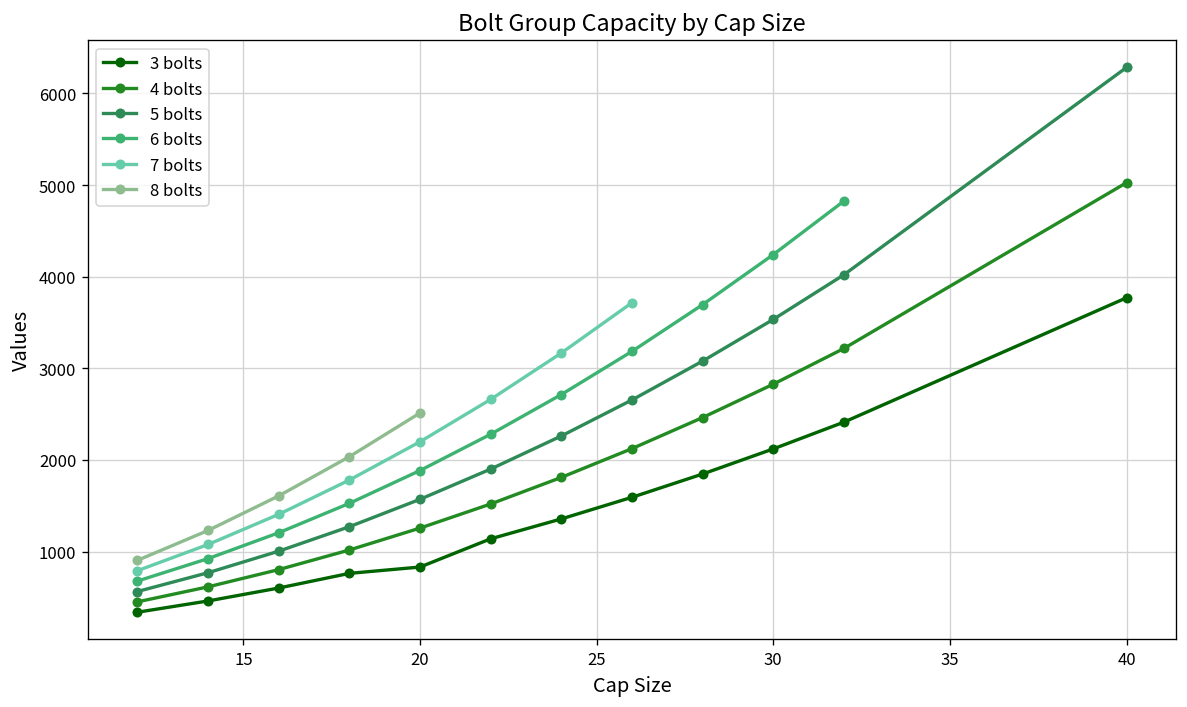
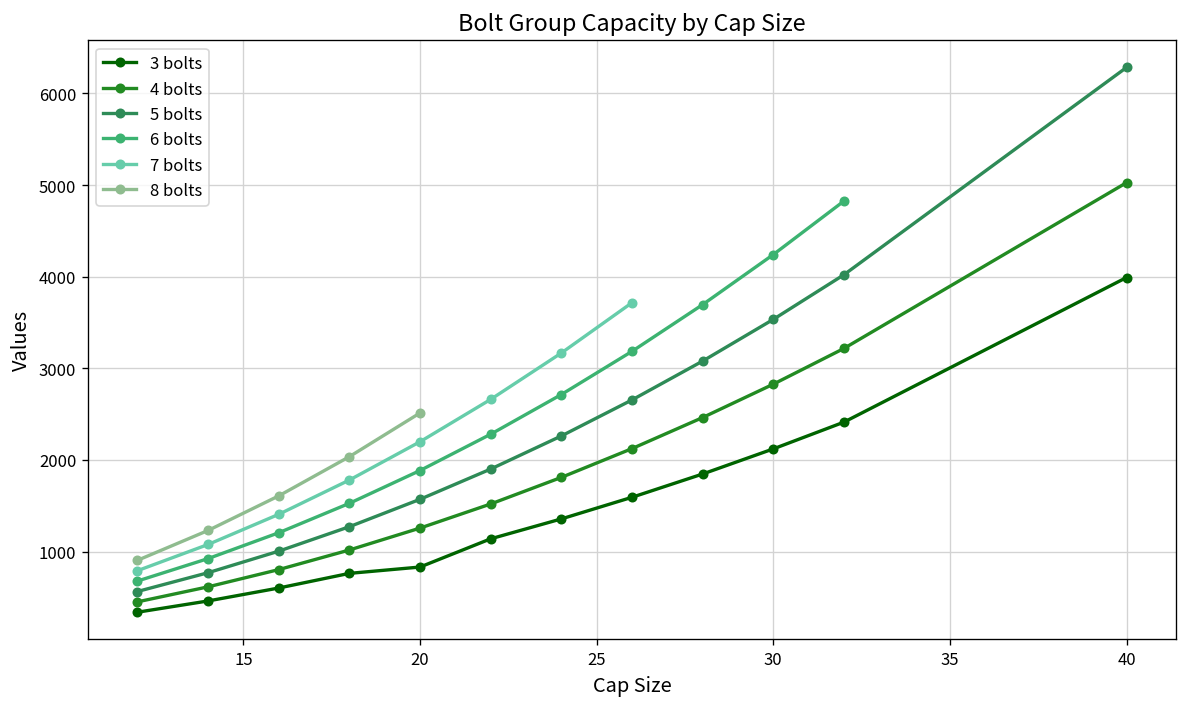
3 bolts, 40: 3800 -> 4000
